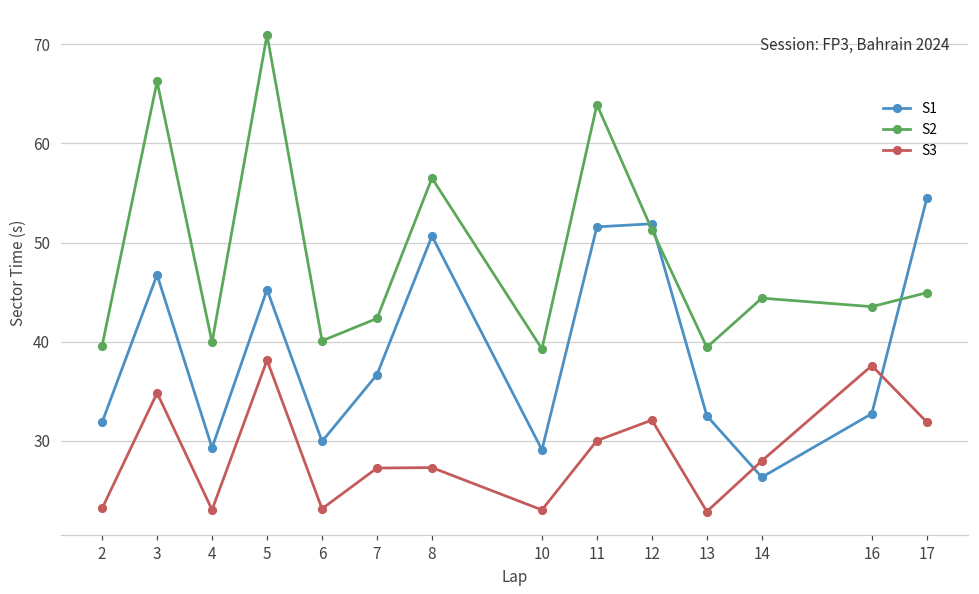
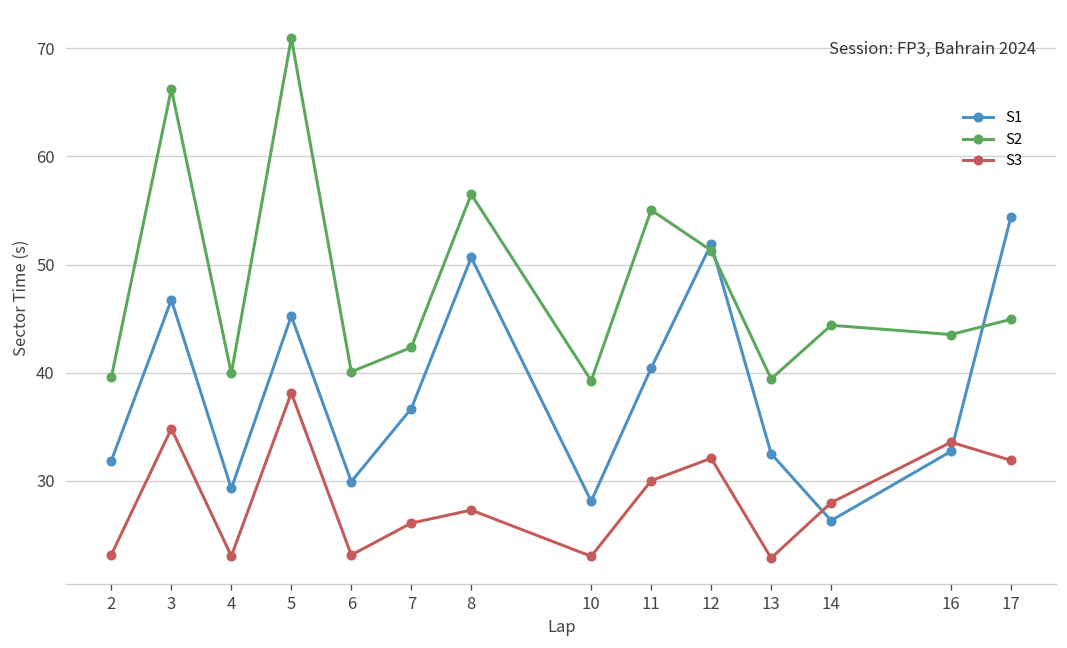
S3, 7: 27 -> 26
S1, 10: 29 -> 28
S1, 11: 52 -> 40
S2, 11: 64 -> 55
S3, 16: 38 -> 34
